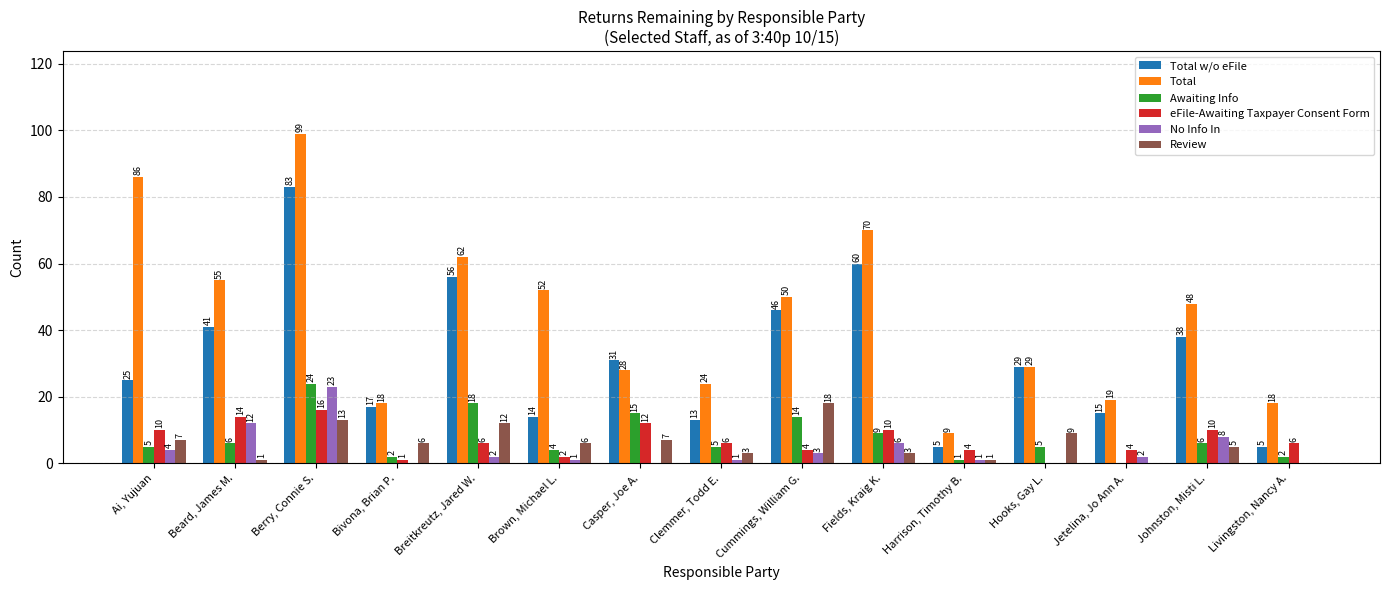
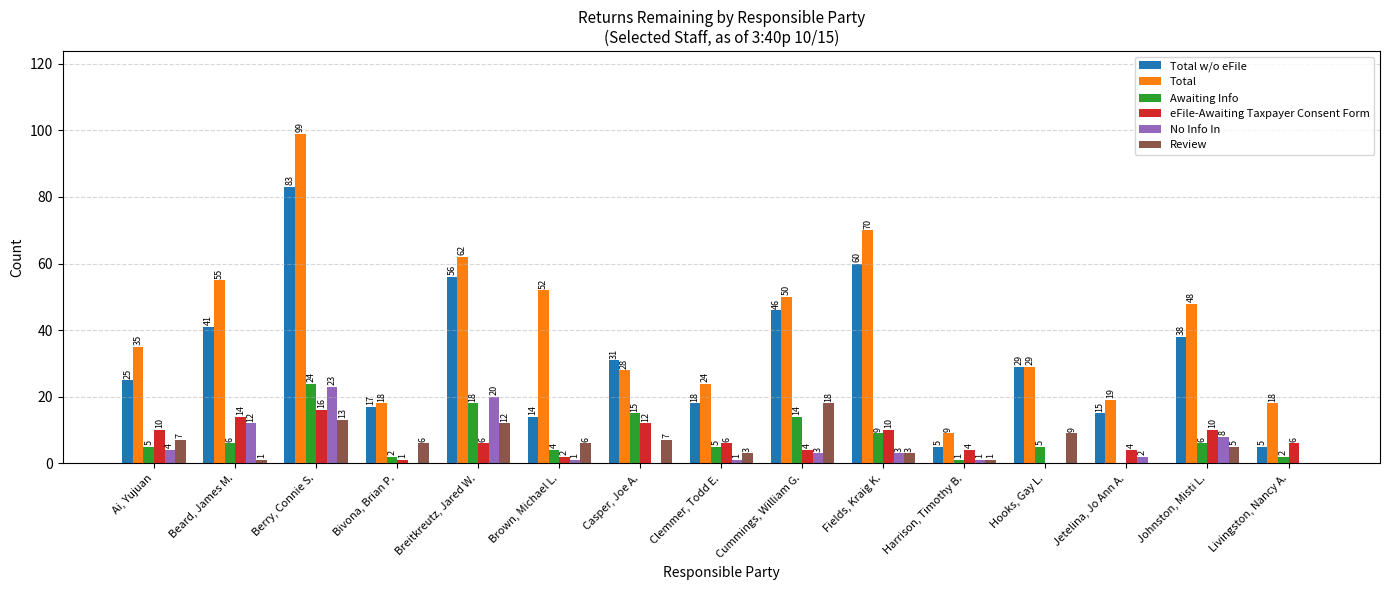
Total, Ai, Yujuan: 86 -> 35
No Info In, Breitkreutz, Jared W.: 2 -> 20
Total w/o eFile, Clemmer, Todd E.: 13 -> 18
No Info In, Fields, Kraig K.: 6 -> 3
